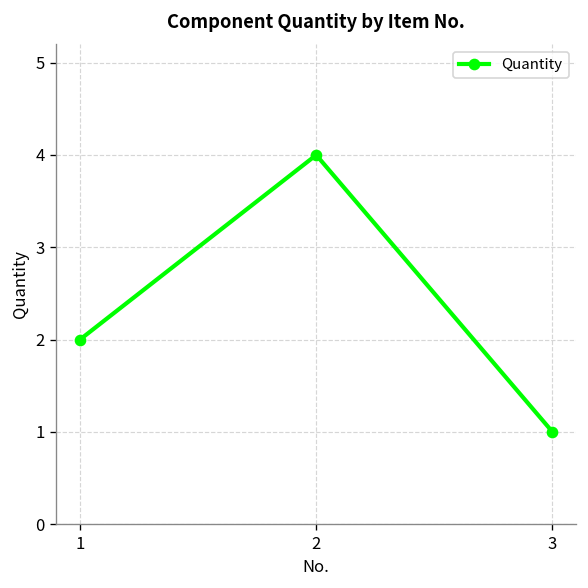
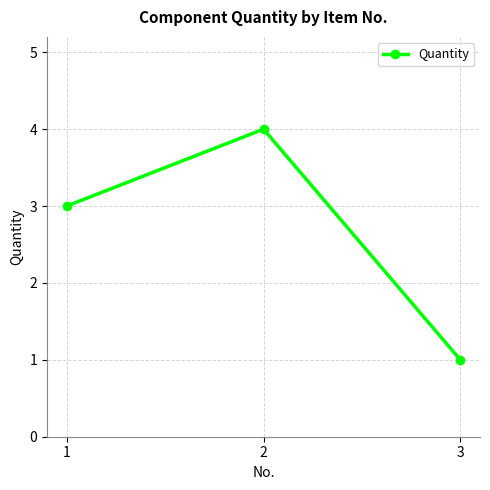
1: 2 -> 3
